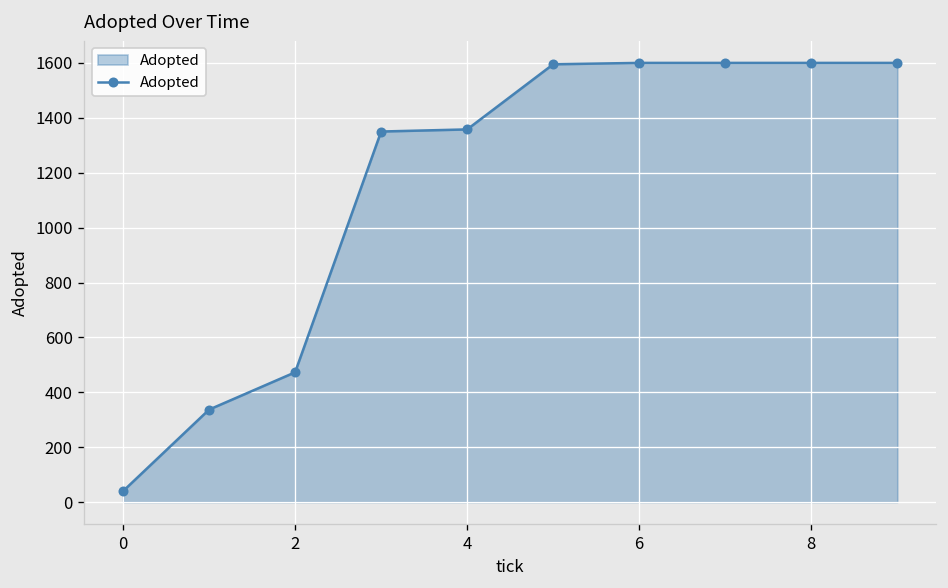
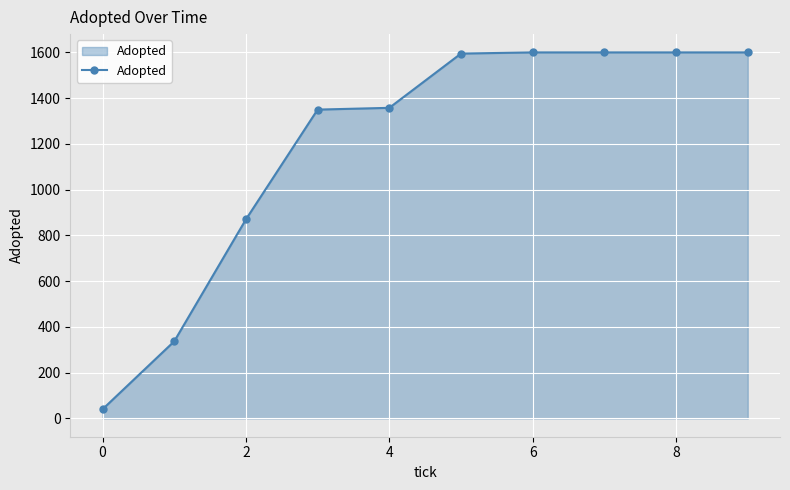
2: 470 -> 870
